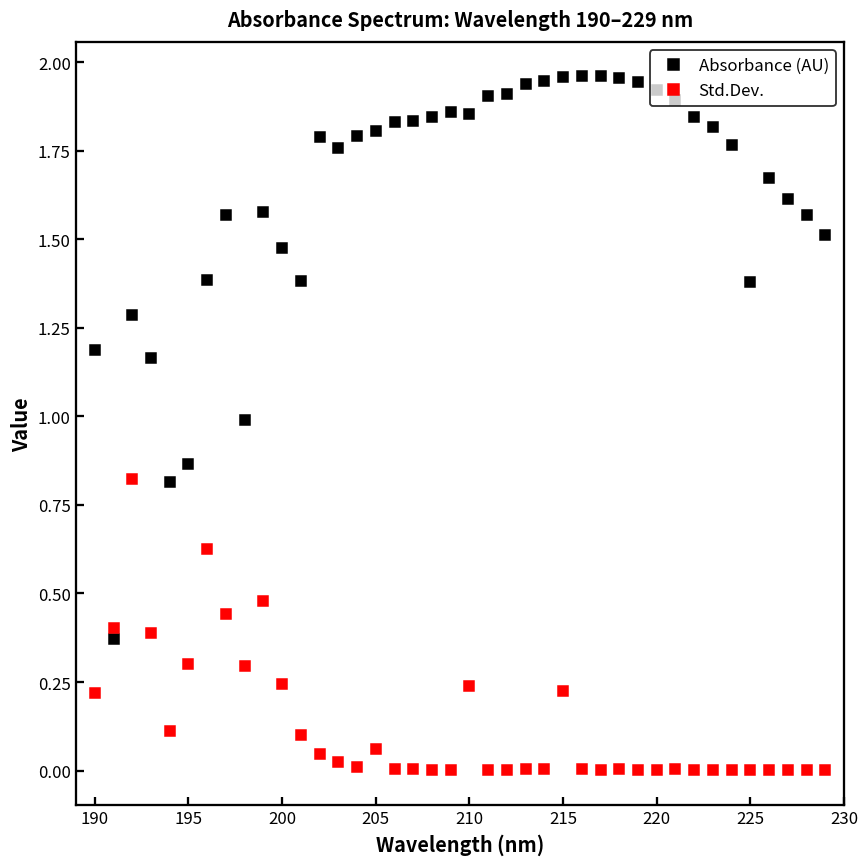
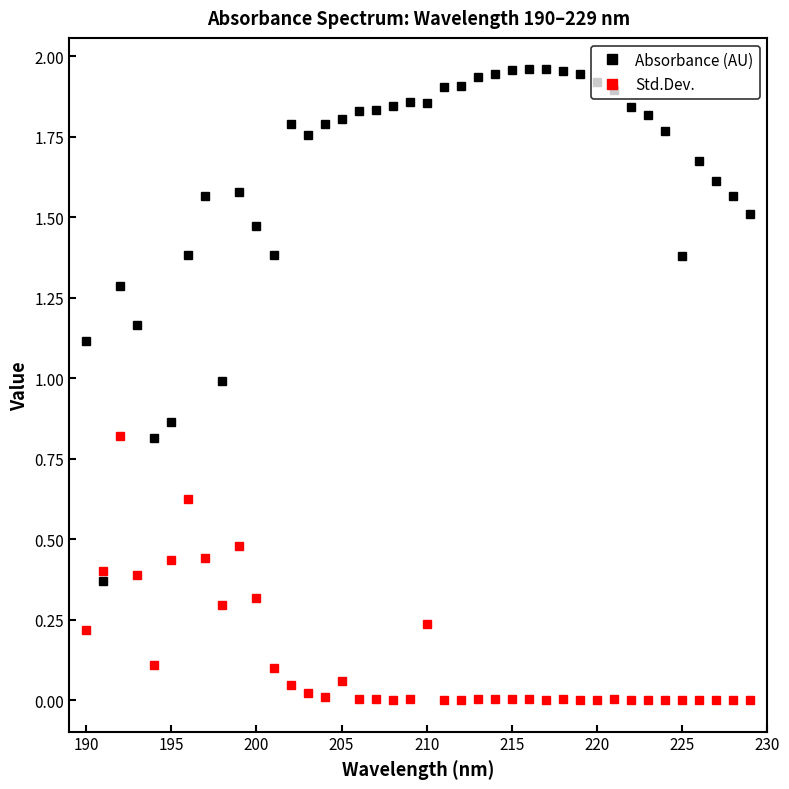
Absorbance (AU), 190: 1.19 -> 1.12
Std.Dev., 195: 0.30 -> 0.43
Std.Dev., 200: 0.24 -> 0.32
Std.Dev., 215: 0.23 -> 0.00
